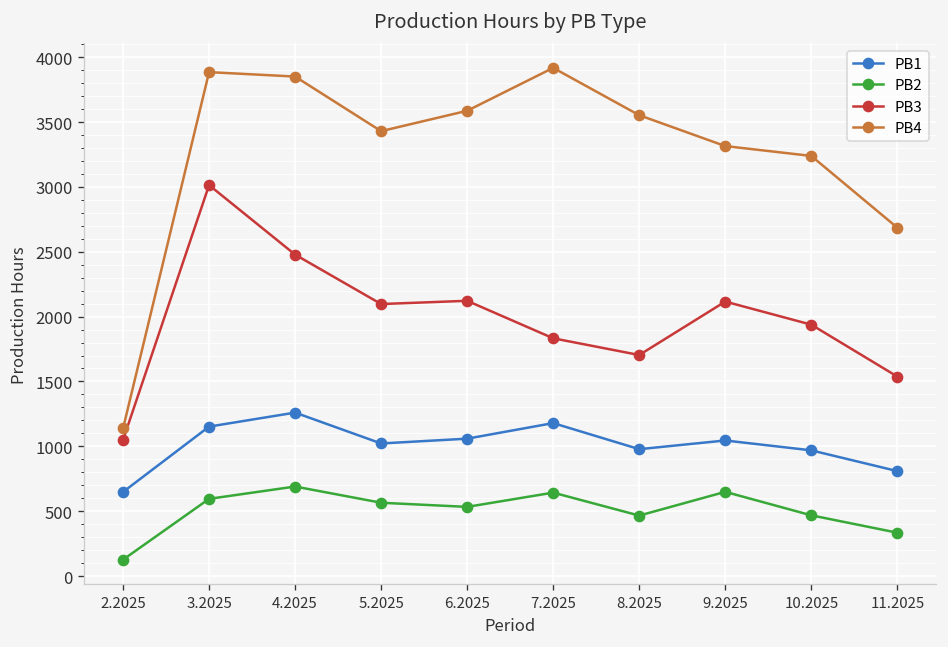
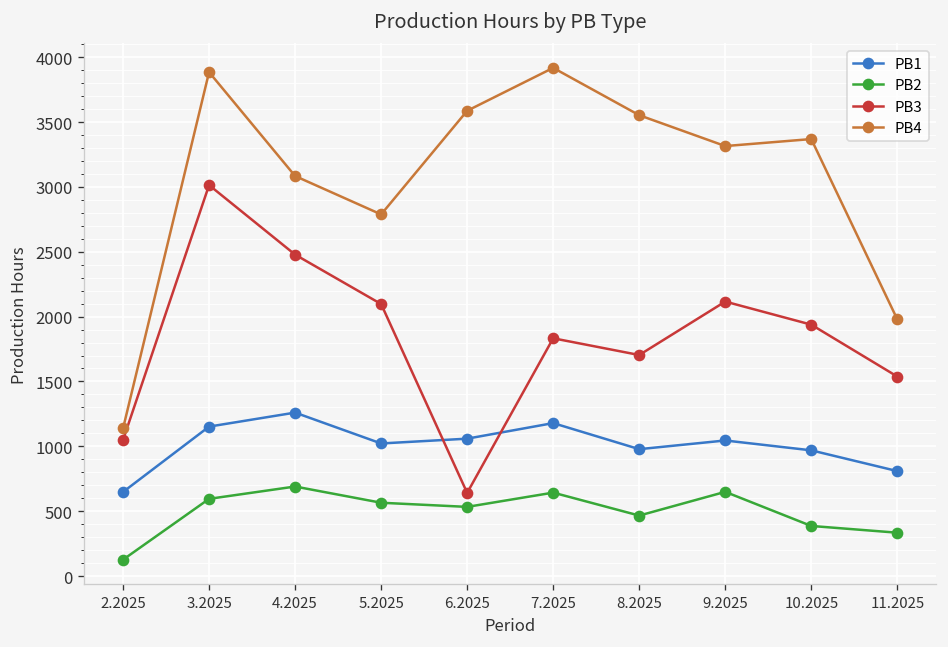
PB4, 4.2025: 3850 -> 3080
PB4, 5.2025: 3430 -> 2790
PB3, 6.2025: 2120 -> 640
PB2, 10.2025: 470 -> 390
PB4, 10.2025: 3240 -> 3370
PB4, 11.2025: 2690 -> 1980
